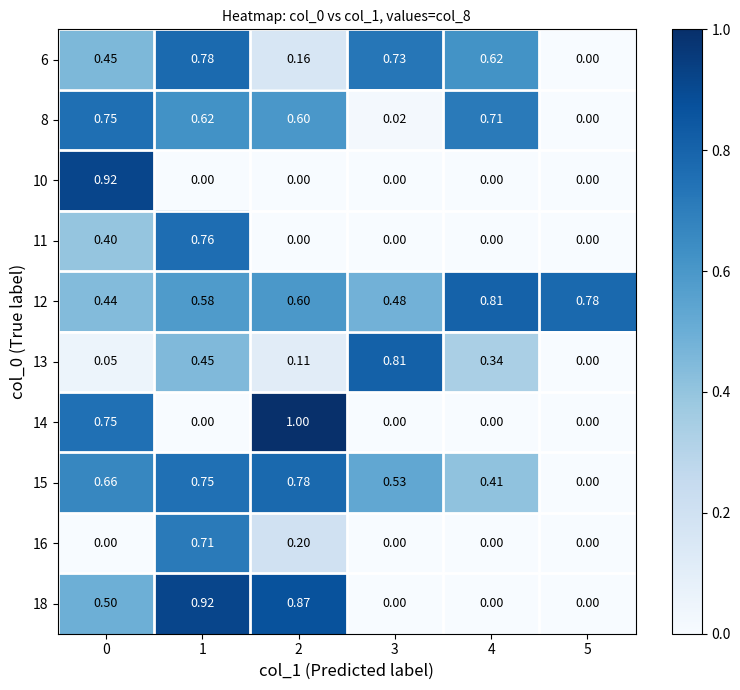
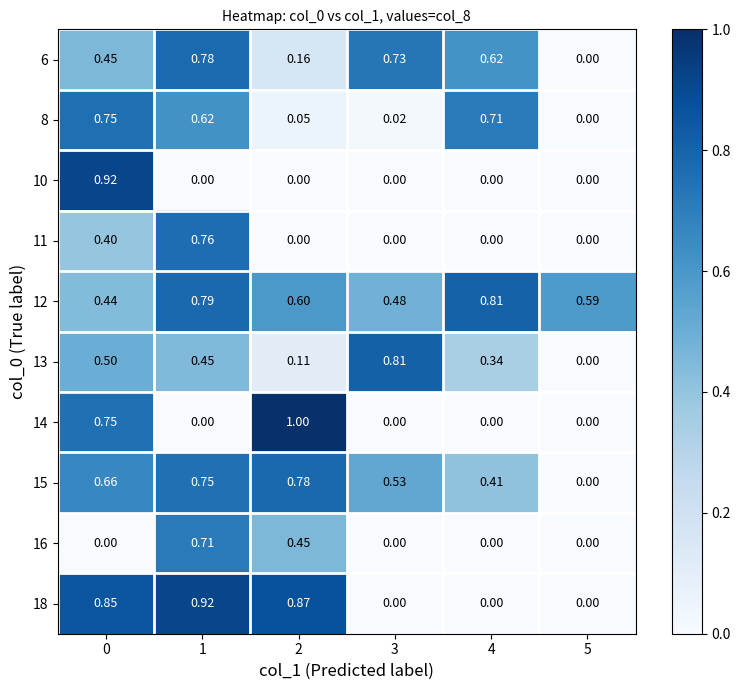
8, 2: 0.60 -> 0.05
12, 1: 0.58 -> 0.79
12, 5: 0.78 -> 0.59
13, 0: 0.05 -> 0.50
16, 2: 0.20 -> 0.45
18, 0: 0.50 -> 0.85
